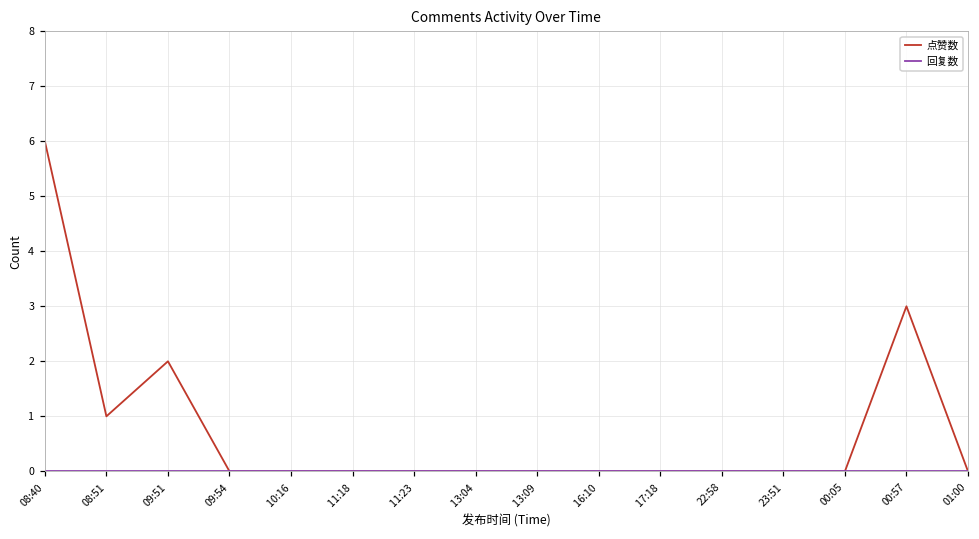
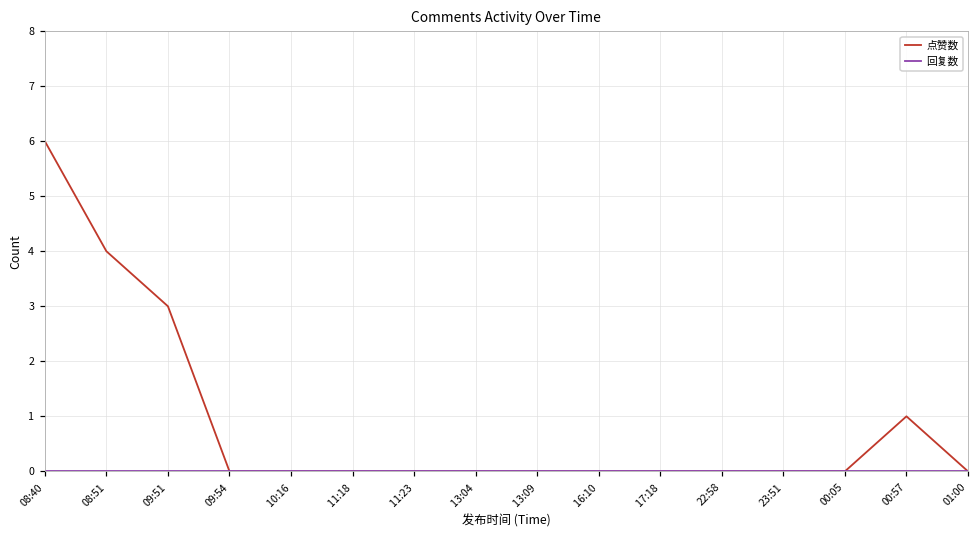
点赞数, 08:51: 1 -> 4
点赞数, 09:51: 2 -> 3
点赞数, 00:57: 3 -> 1
